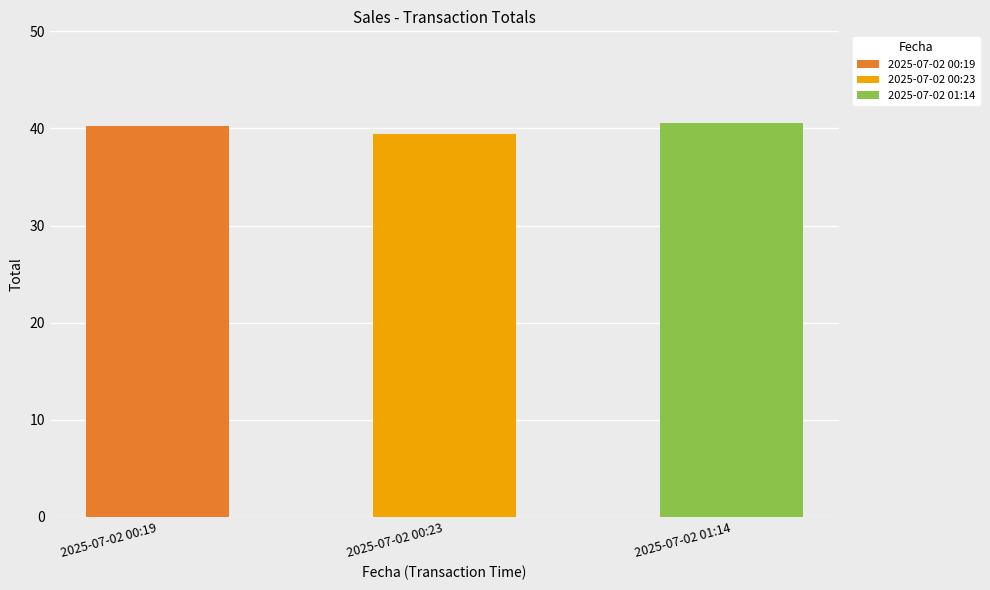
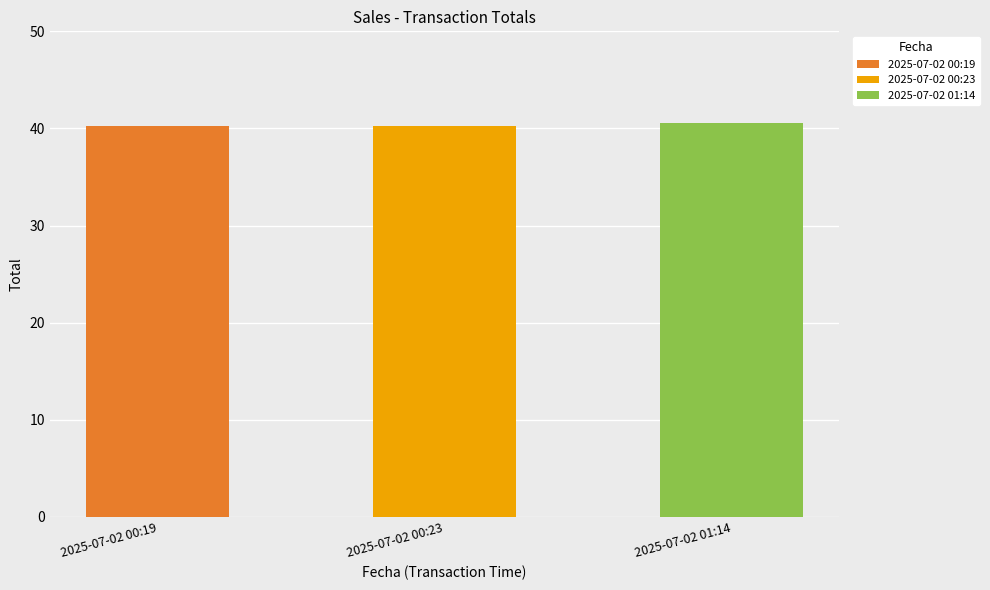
2025-07-02 00:23: 39 -> 40
